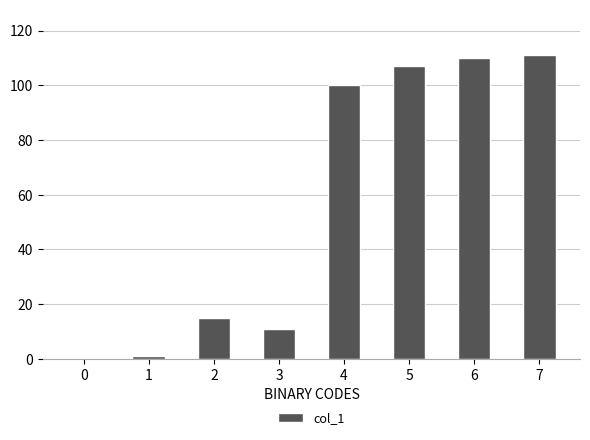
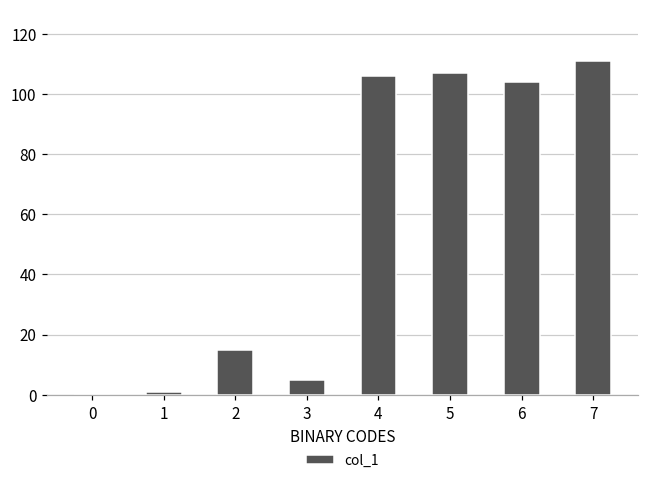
3: 11 -> 5
4: 100 -> 106
6: 110 -> 104
